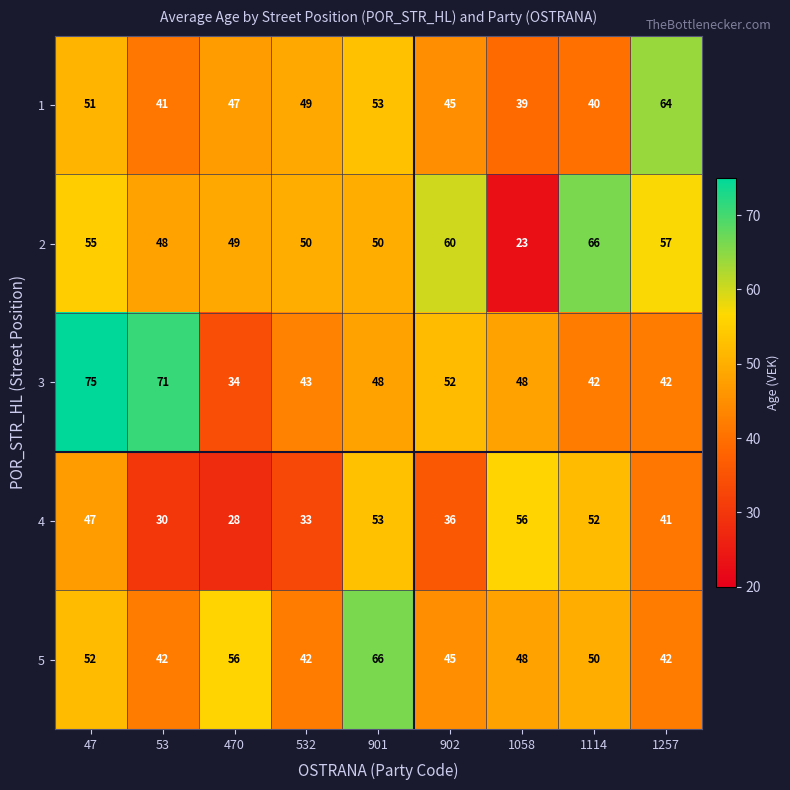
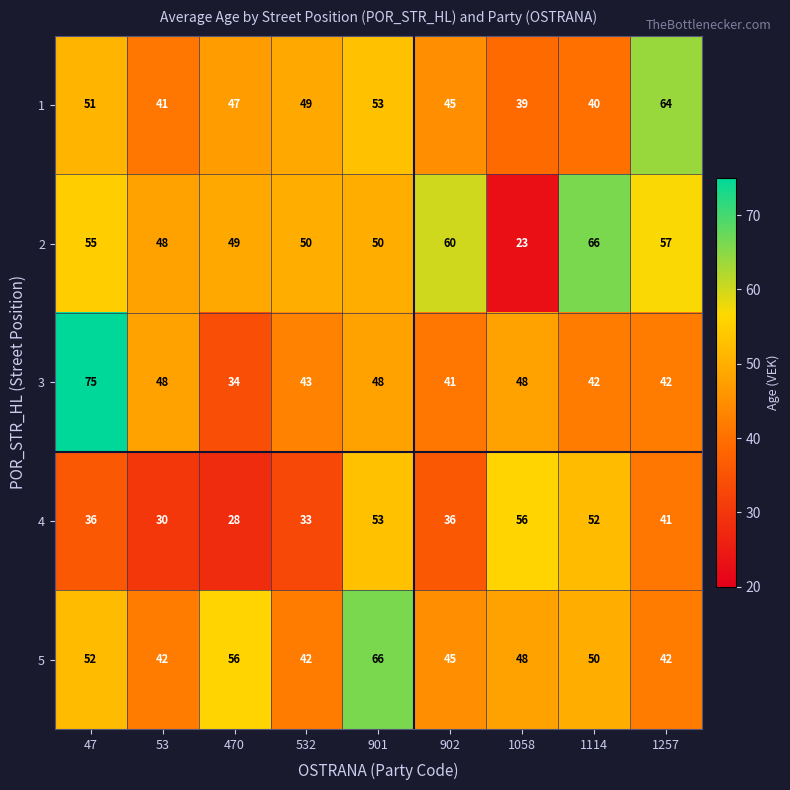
3, 53: 71 -> 48
3, 902: 52 -> 41
4, 47: 47 -> 36
